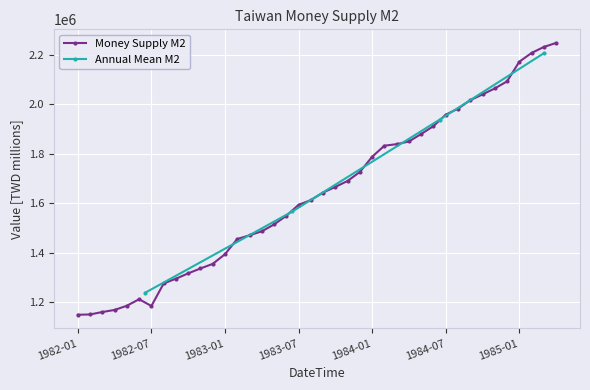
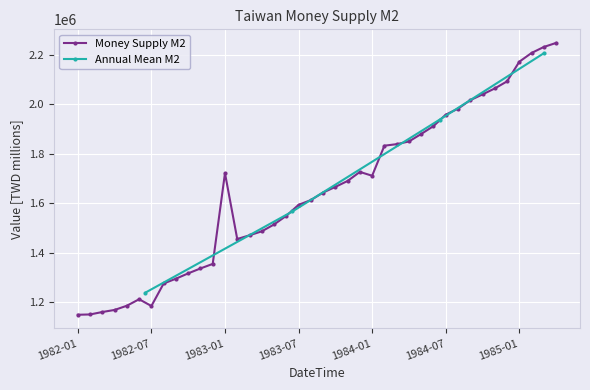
Money Supply M2, 1983-01: 1390000 -> 1720000
Money Supply M2, 1984-01: 1790000 -> 1710000
